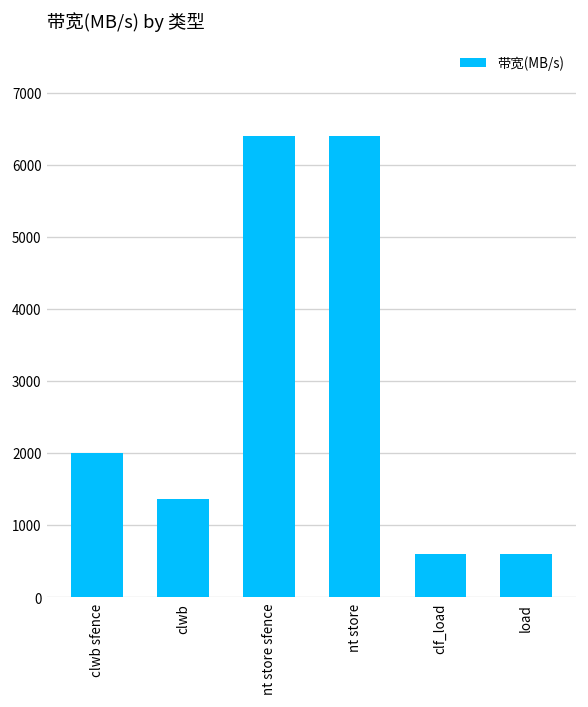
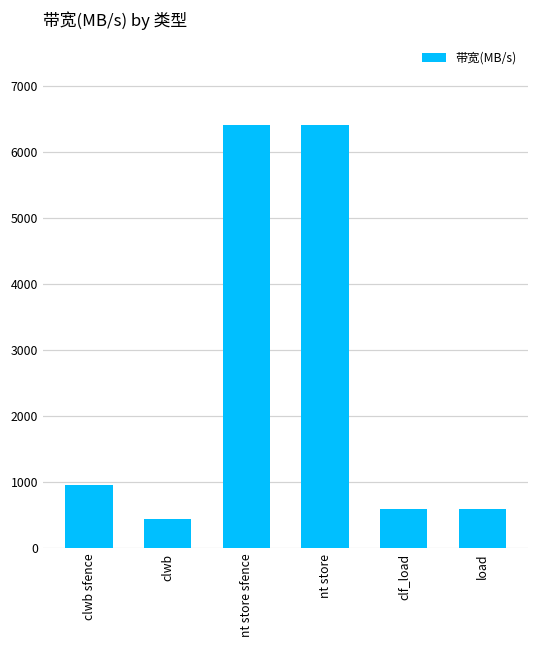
clwb sfence: 2000 -> 1000
clwb: 1400 -> 400
